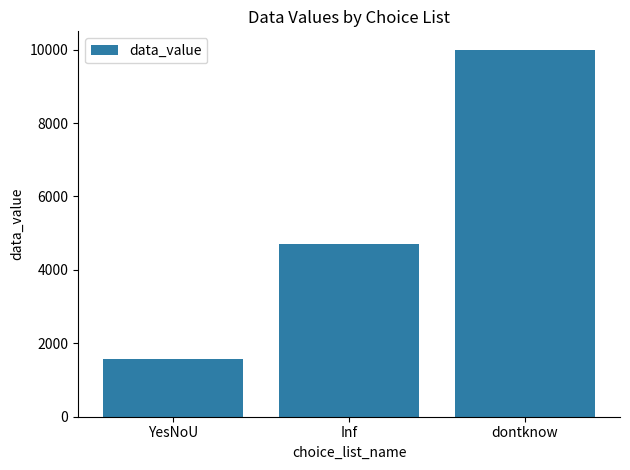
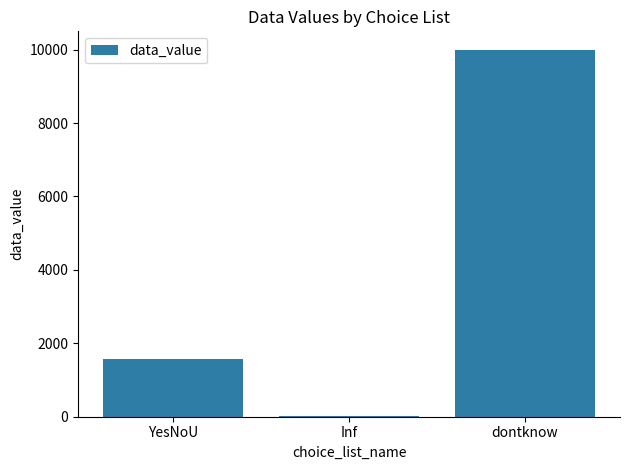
Inf: 4700 -> 0
